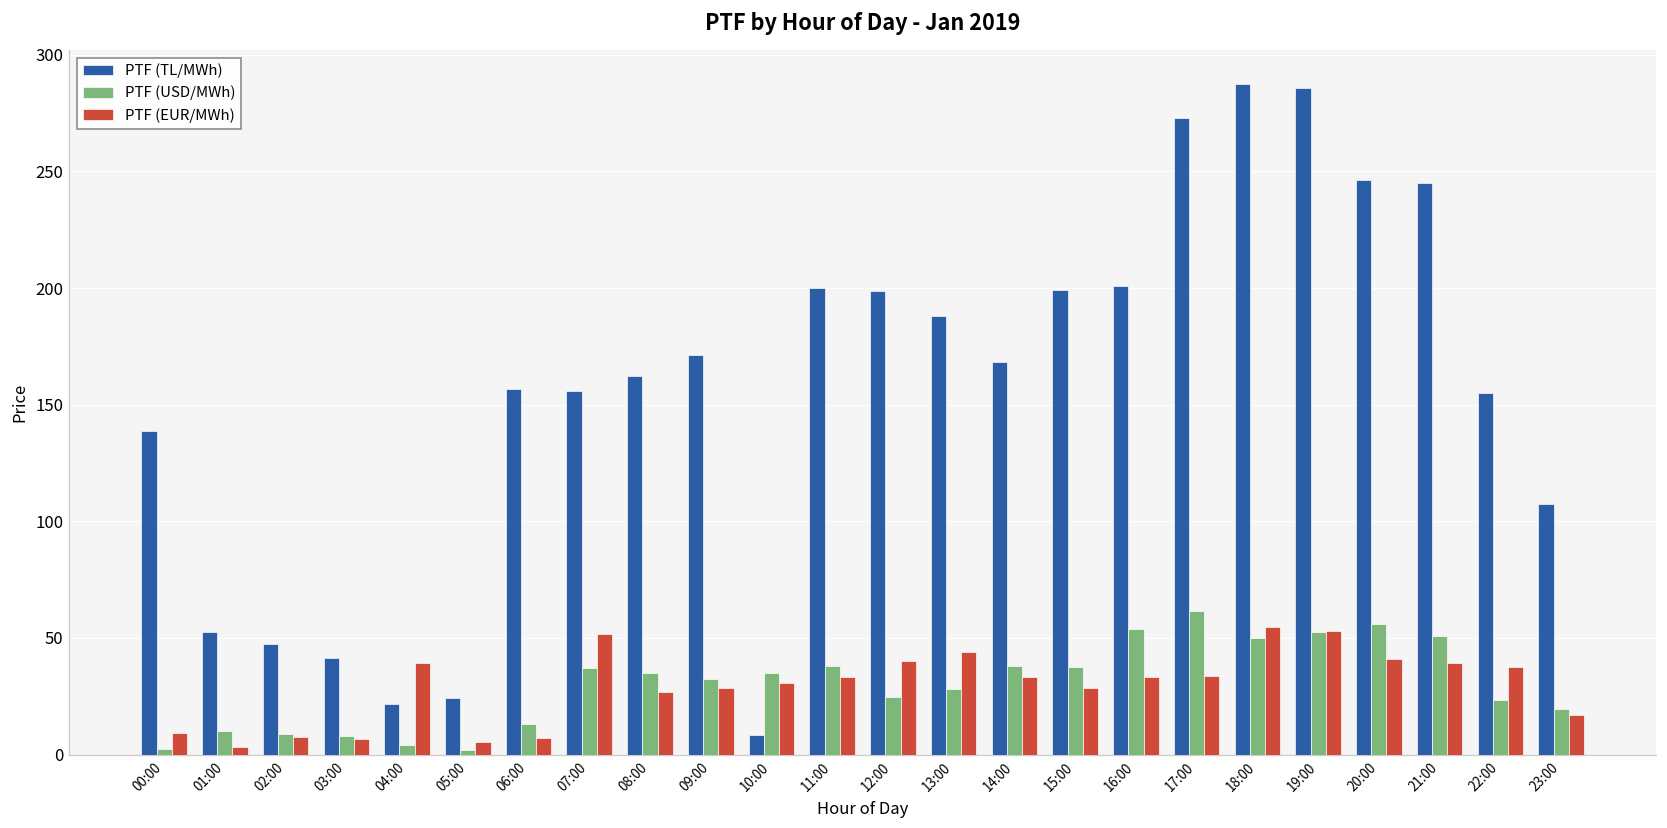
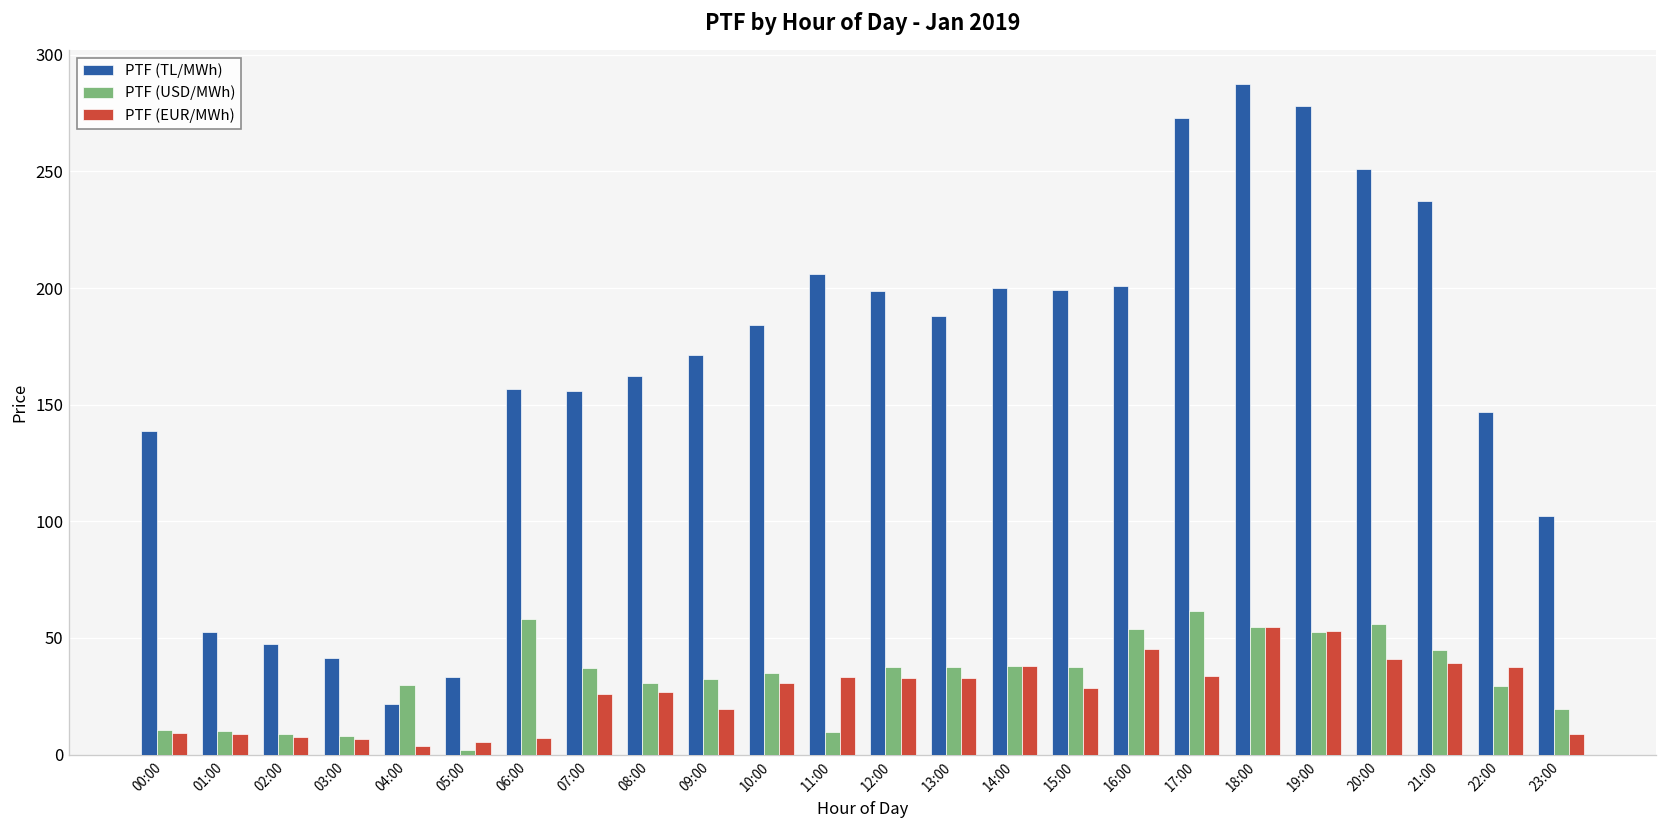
PTF (USD/MWh), 00:00: 2 -> 11
PTF (EUR/MWh), 01:00: 3 -> 9
PTF (USD/MWh), 04:00: 4 -> 30
PTF (EUR/MWh), 04:00: 39 -> 4
PTF (TL/MWh), 05:00: 24 -> 33
PTF (USD/MWh), 06:00: 13 -> 58
PTF (EUR/MWh), 07:00: 52 -> 26
PTF (USD/MWh), 08:00: 35 -> 31
PTF (EUR/MWh), 09:00: 28 -> 19
PTF (TL/MWh), 10:00: 8 -> 184
PTF (TL/MWh), 11:00: 200 -> 206
PTF (USD/MWh), 11:00: 38 -> 10
PTF (USD/MWh), 12:00: 25 -> 38
PTF (EUR/MWh), 12:00: 40 -> 33
PTF (USD/MWh), 13:00: 28 -> 37
PTF (EUR/MWh), 13:00: 44 -> 33
PTF (TL/MWh), 14:00: 168 -> 200
PTF (EUR/MWh), 14:00: 33 -> 38
PTF (EUR/MWh), 16:00: 33 -> 45
PTF (USD/MWh), 18:00: 50 -> 54
PTF (TL/MWh), 19:00: 286 -> 278
PTF (TL/MWh), 20:00: 247 -> 251
PTF (TL/MWh), 21:00: 245 -> 237
PTF (USD/MWh), 21:00: 51 -> 45
PTF (TL/MWh), 22:00: 155 -> 147
PTF (USD/MWh), 22:00: 24 -> 29
PTF (TL/MWh), 23:00: 107 -> 102
PTF (EUR/MWh), 23:00: 17 -> 9
